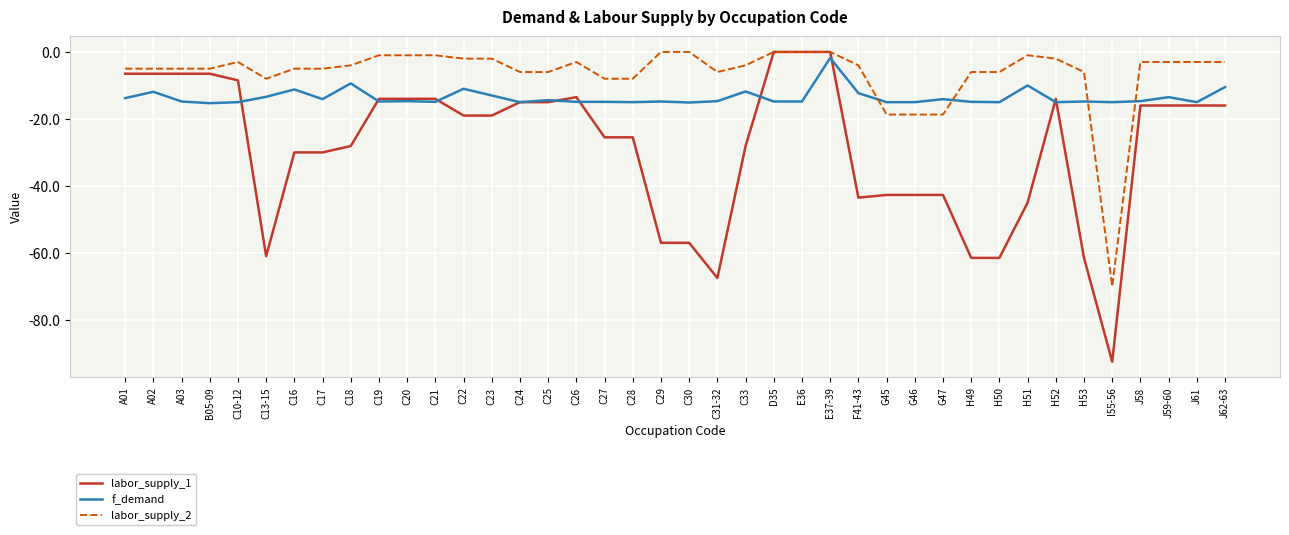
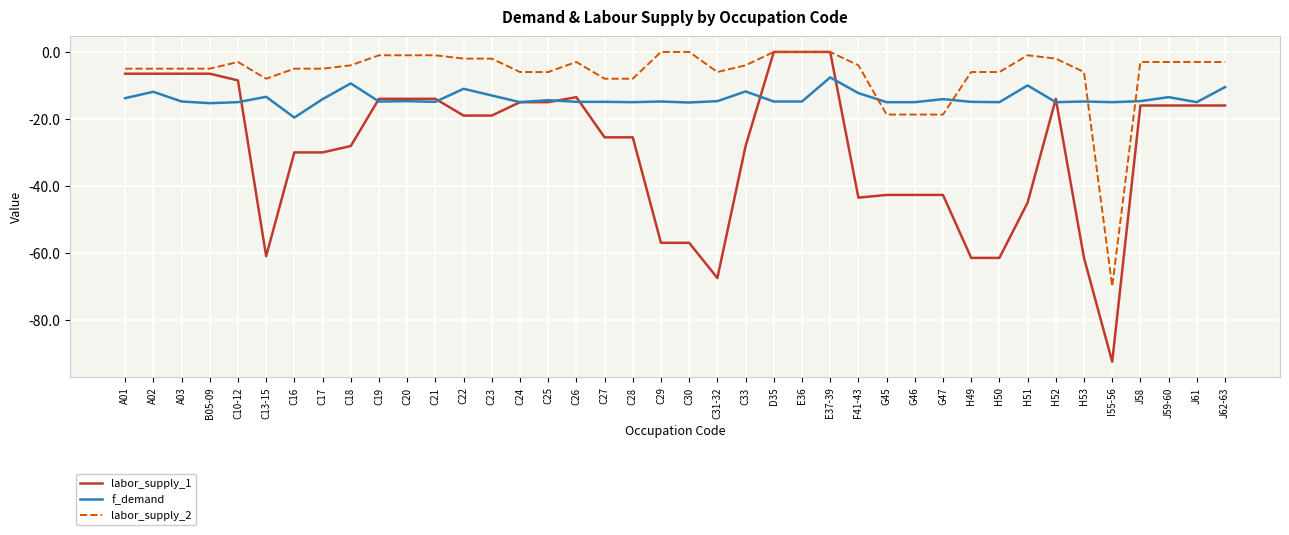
f_demand, C16: -11 -> -20
f_demand, E37-39: -2 -> -8
